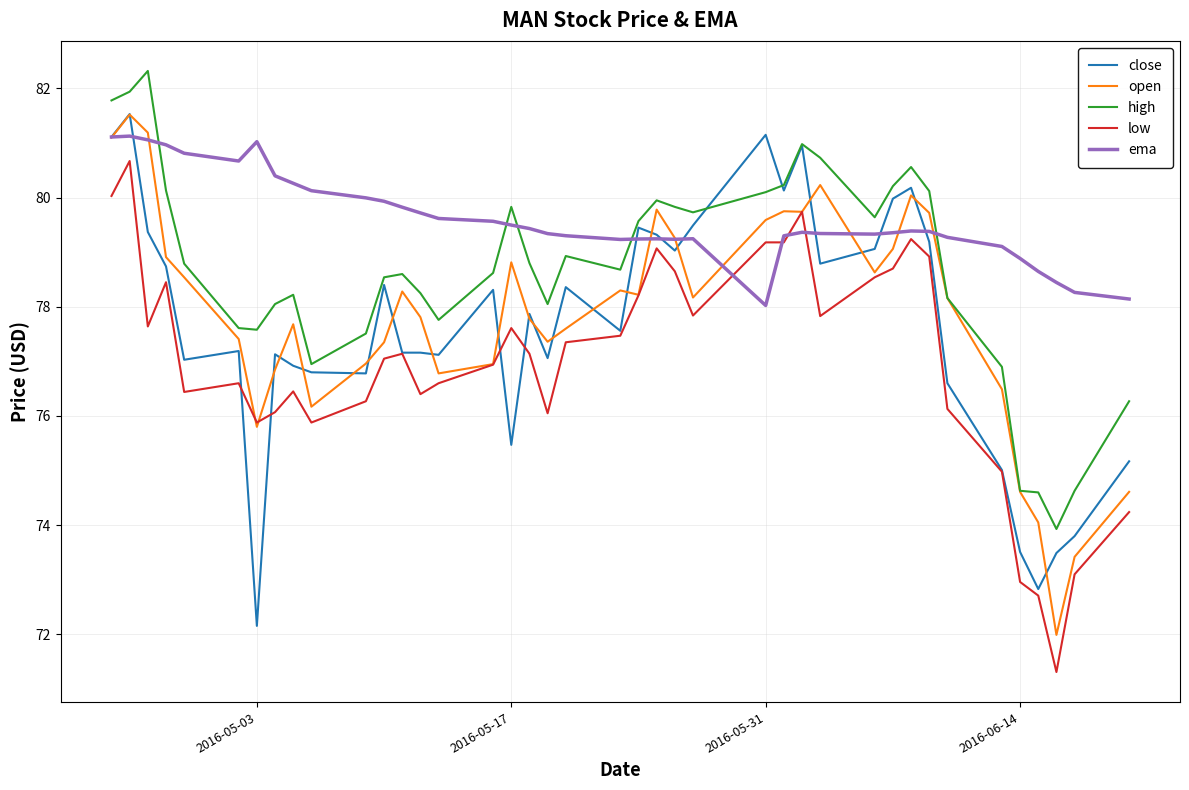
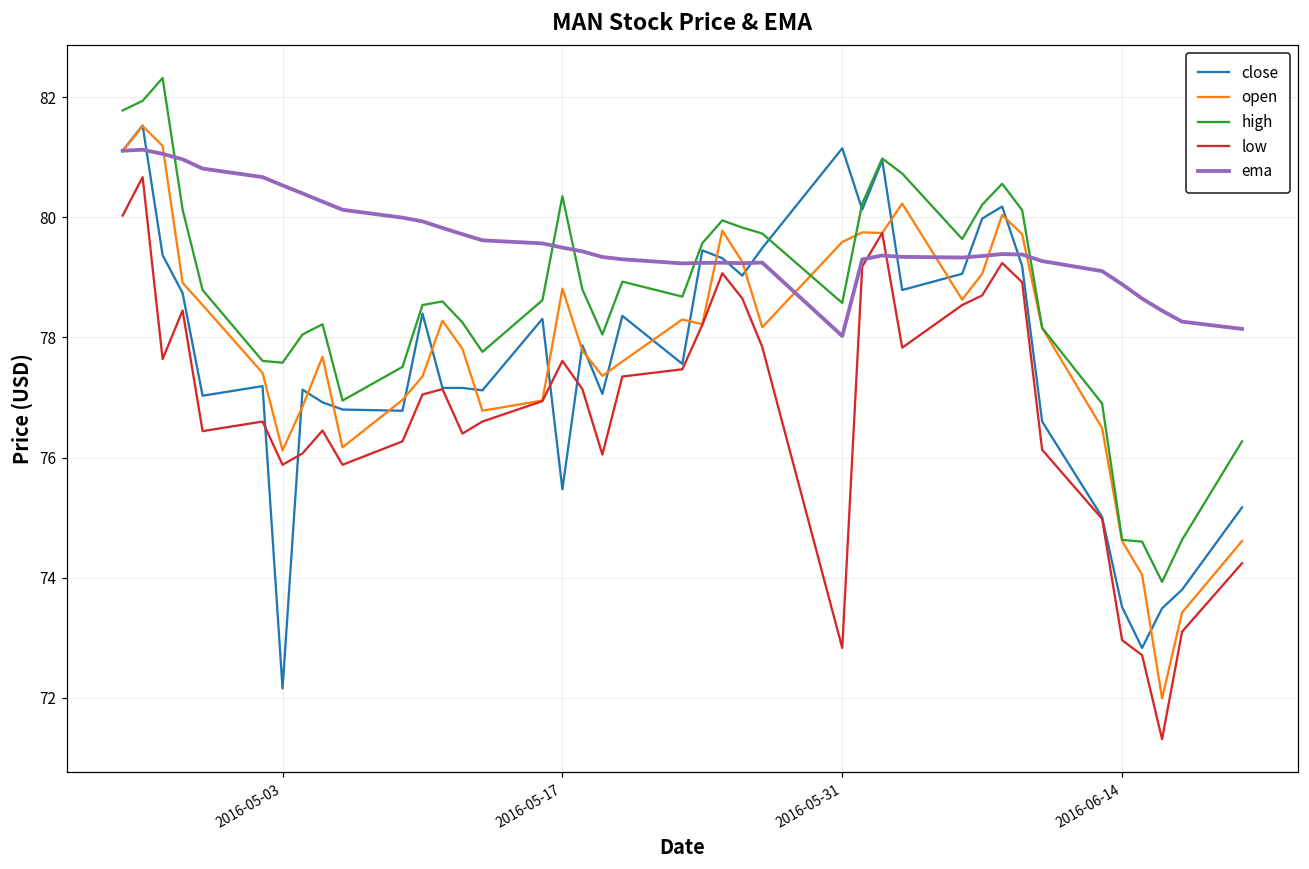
open, 2016-05-03: 75.8 -> 76.1
ema, 2016-05-03: 81.0 -> 80.5
high, 2016-05-17: 79.8 -> 80.4
high, 2016-05-31: 80.1 -> 78.6
low, 2016-05-31: 79.2 -> 72.8
